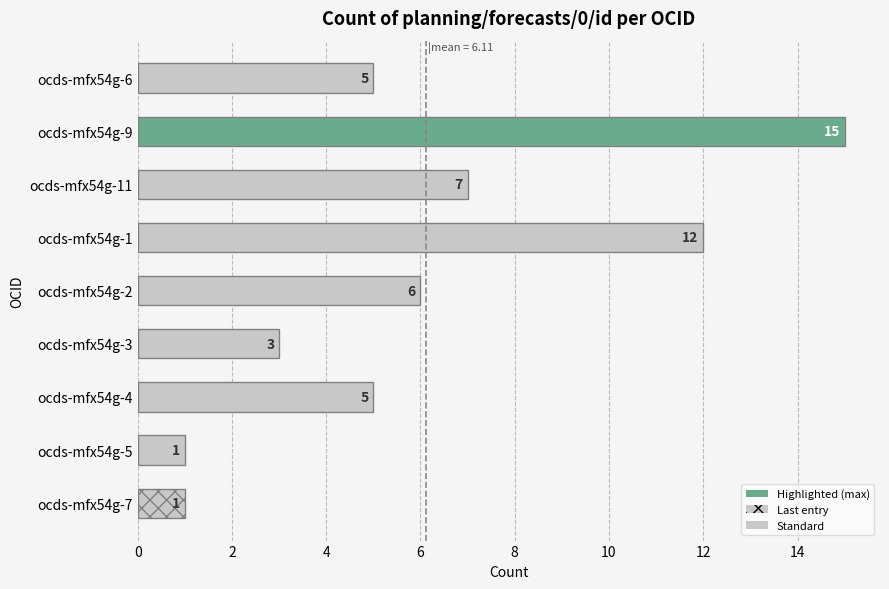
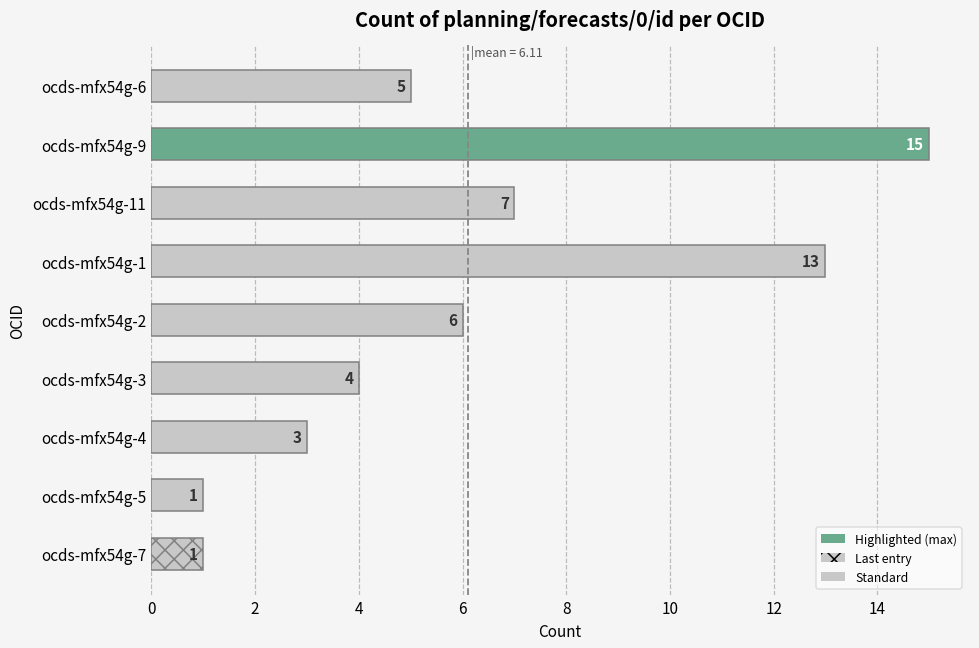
ocds-mfx54g-1: 12 -> 13
ocds-mfx54g-3: 3 -> 4
ocds-mfx54g-4: 5 -> 3
